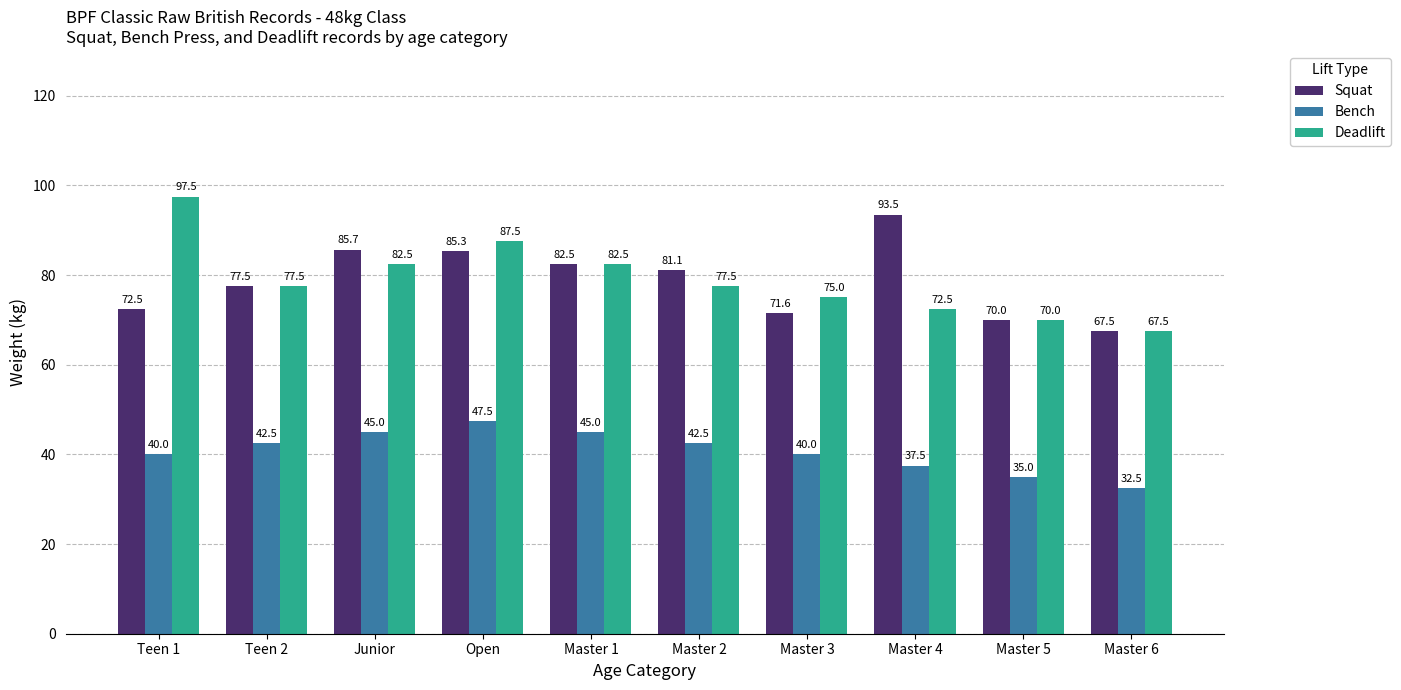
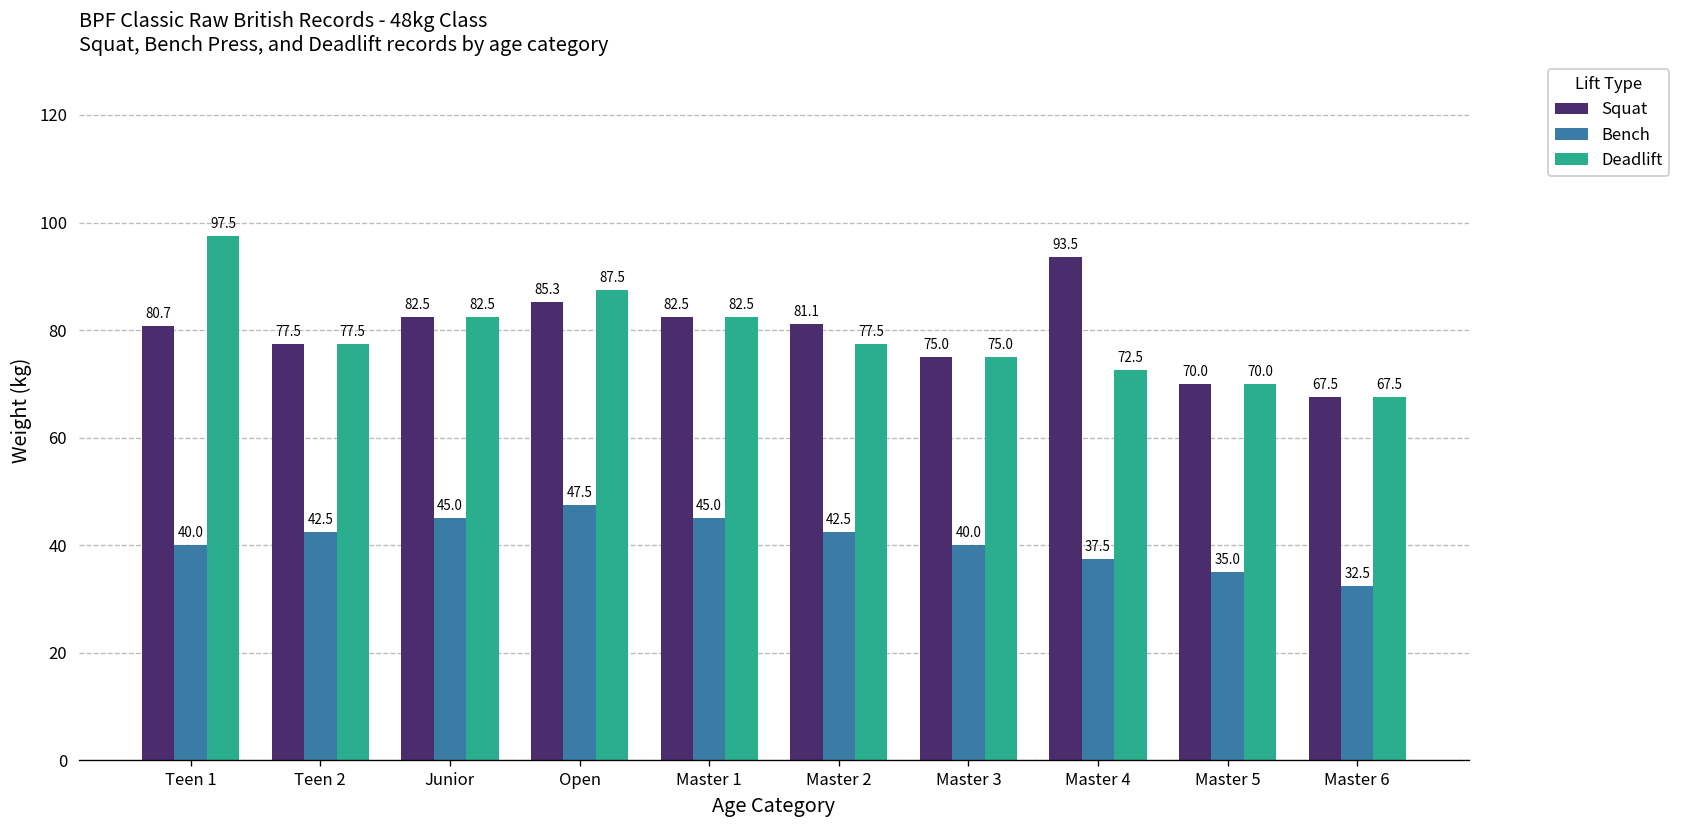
Squat, Teen 1: 72.5 -> 80.7
Squat, Junior: 85.7 -> 82.5
Squat, Master 3: 71.6 -> 75.0
